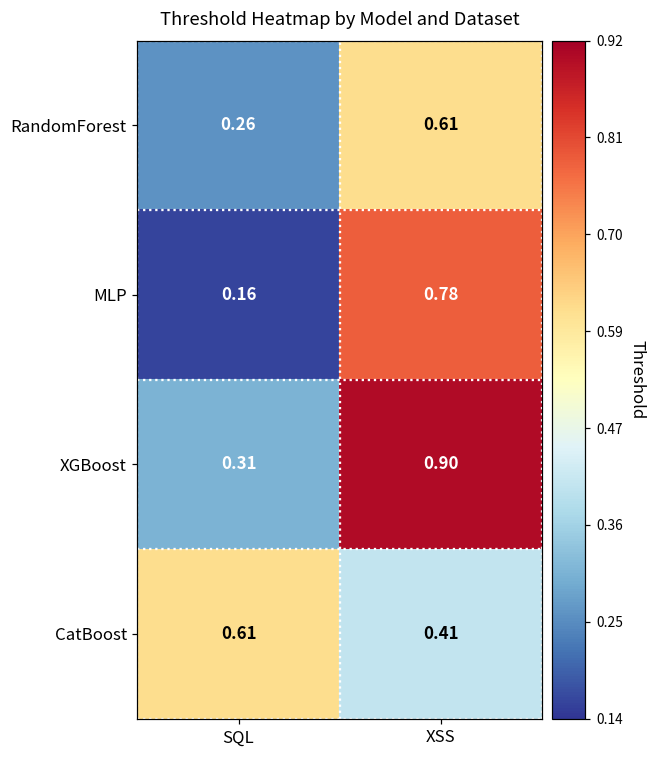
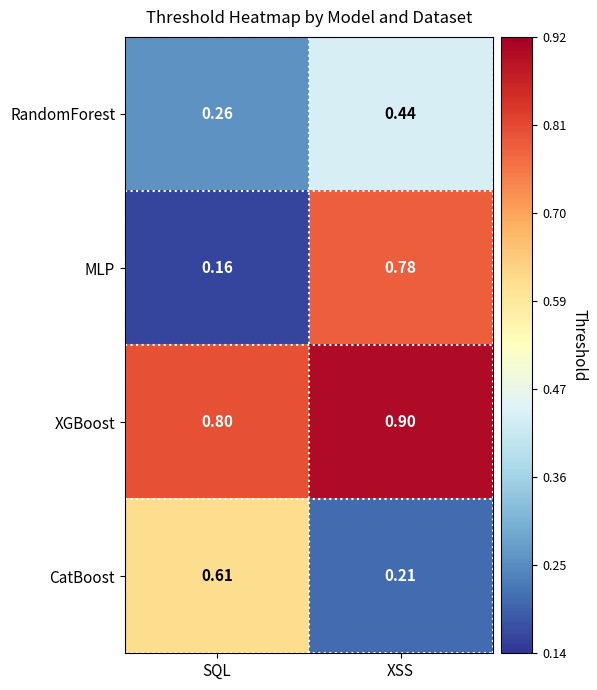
RandomForest, XSS: 0.61 -> 0.44
XGBoost, SQL: 0.31 -> 0.80
CatBoost, XSS: 0.41 -> 0.21
